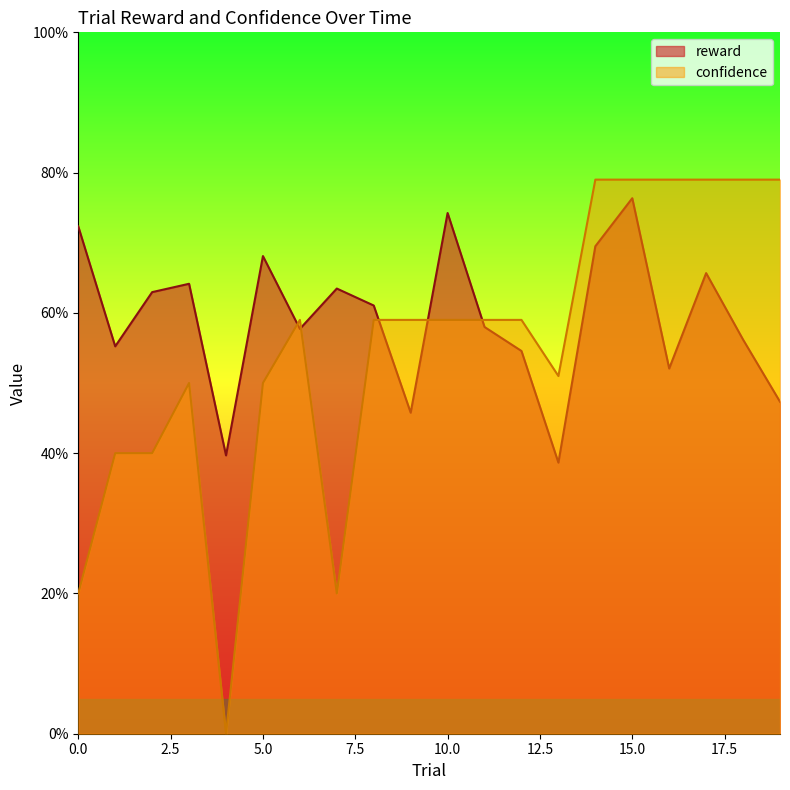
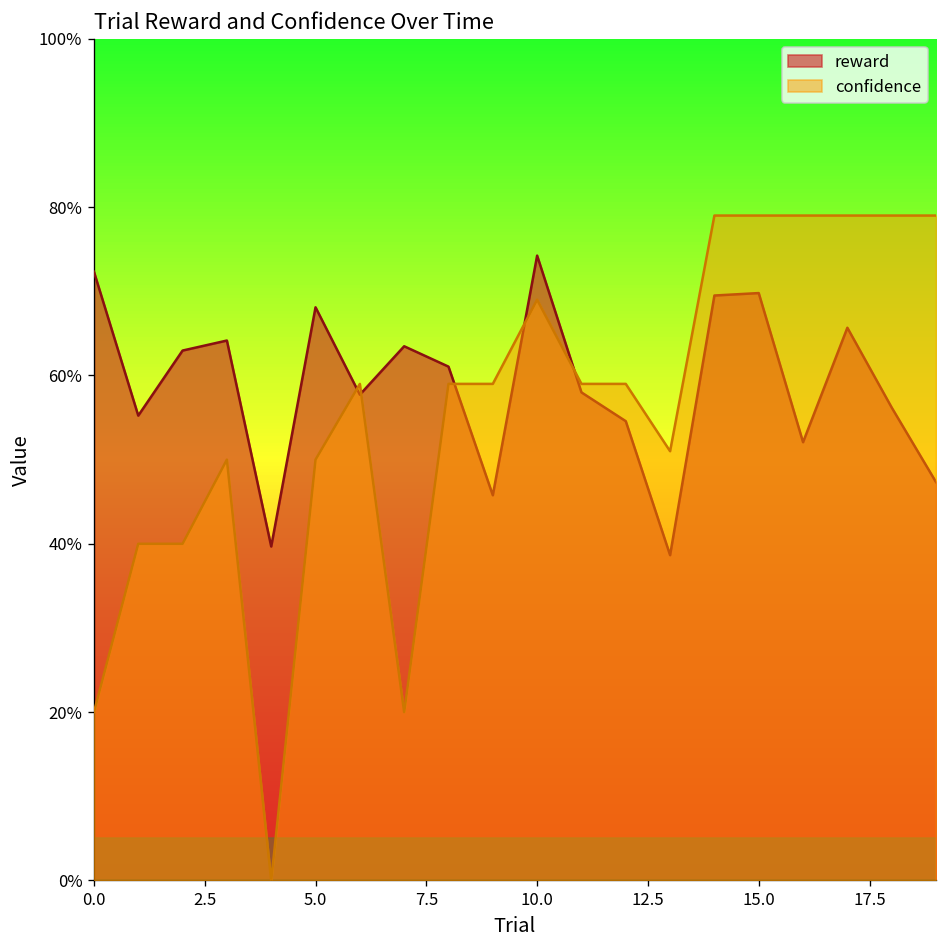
confidence, 10.0: 59% -> 69%
reward, 15.0: 76% -> 70%
